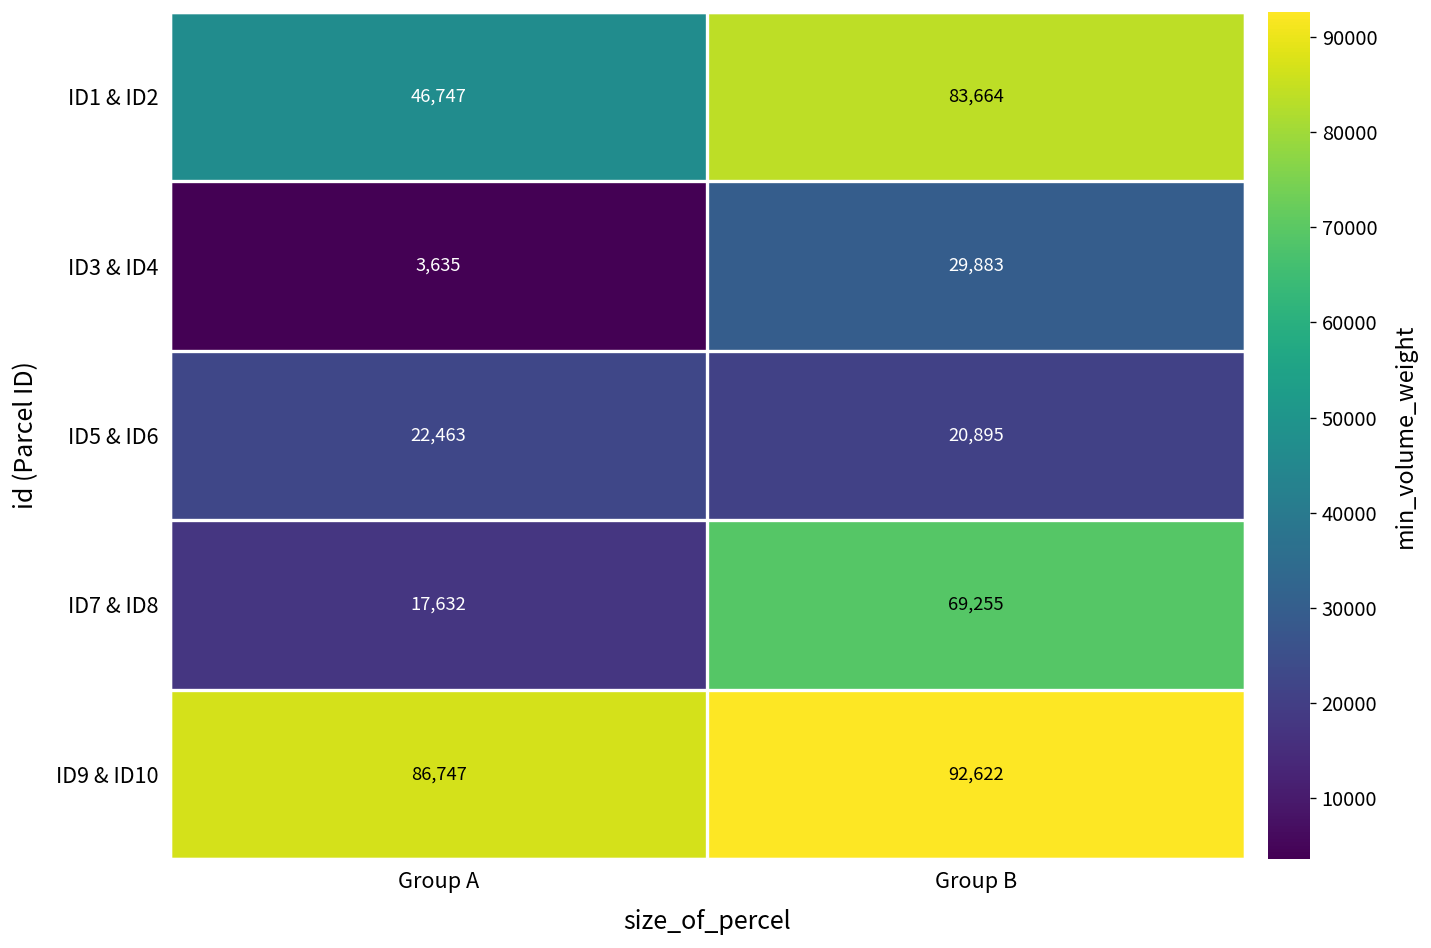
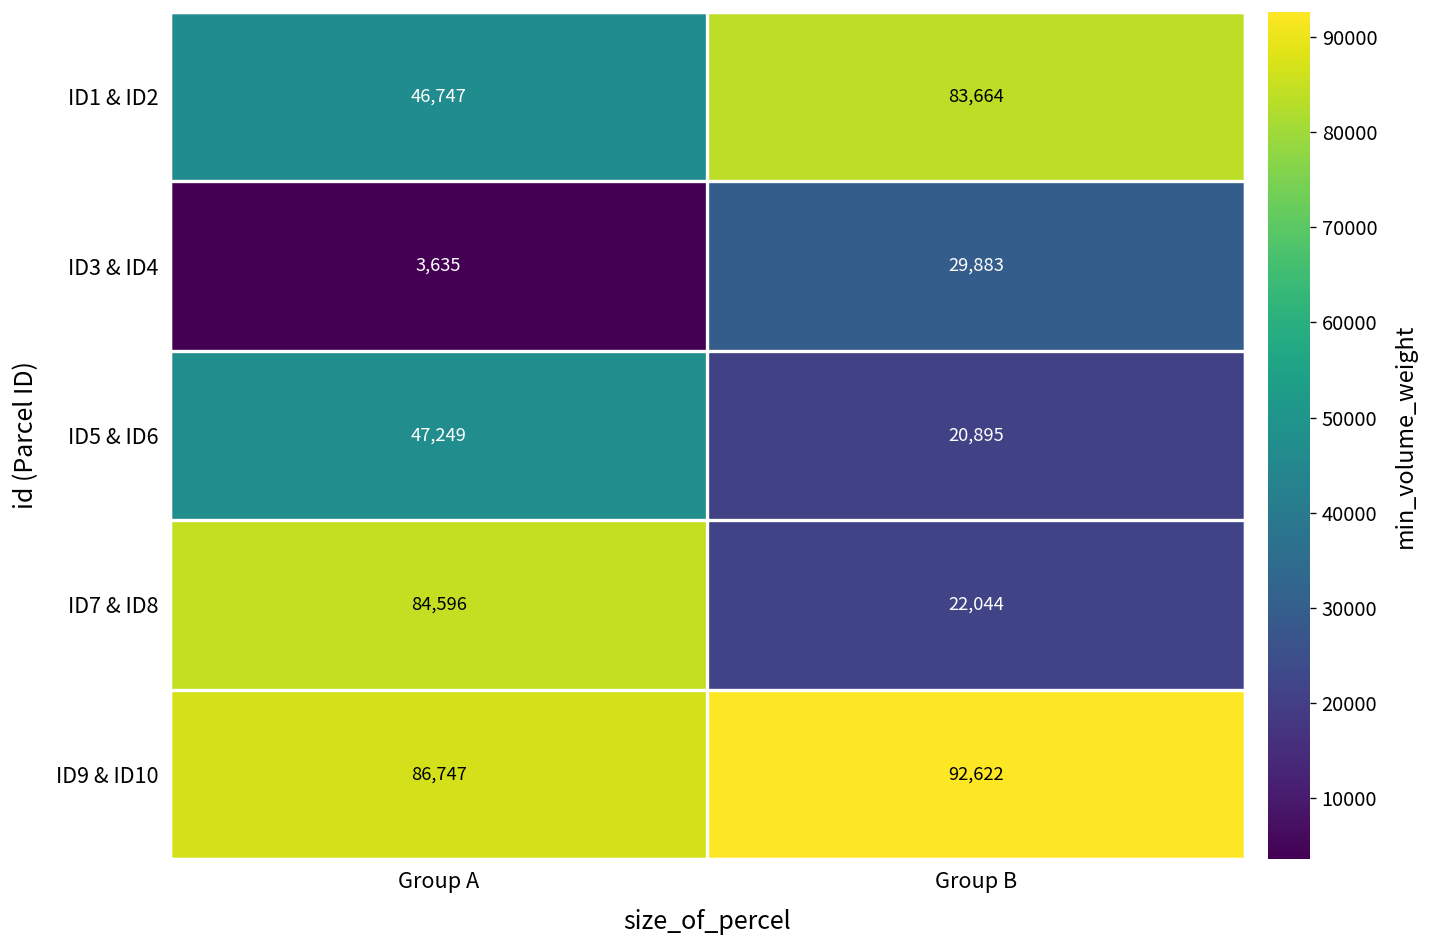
ID5 & ID6, Group A: 22,463 -> 47,249
ID7 & ID8, Group A: 17,632 -> 84,596
ID7 & ID8, Group B: 69,255 -> 22,044
